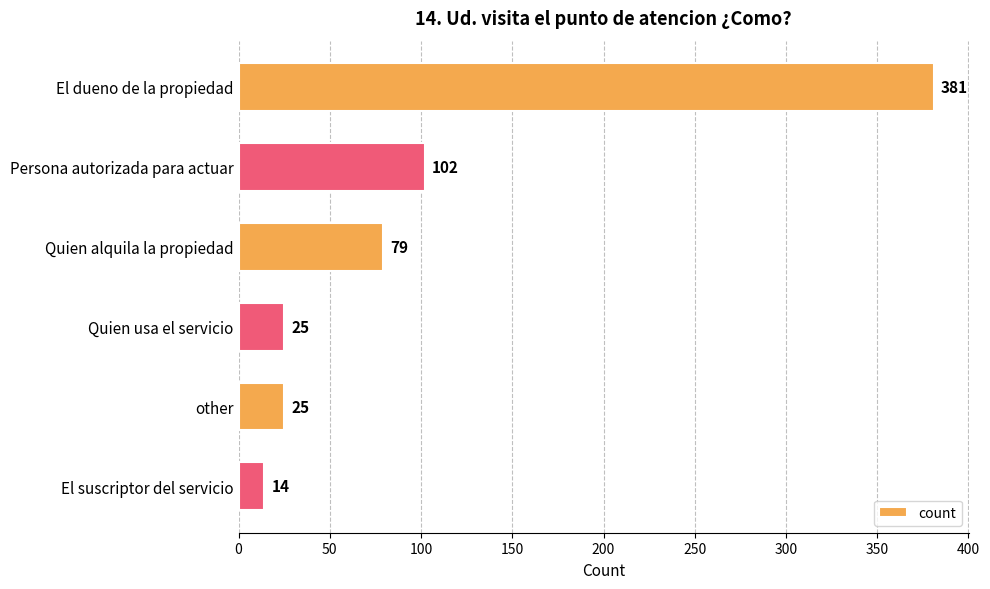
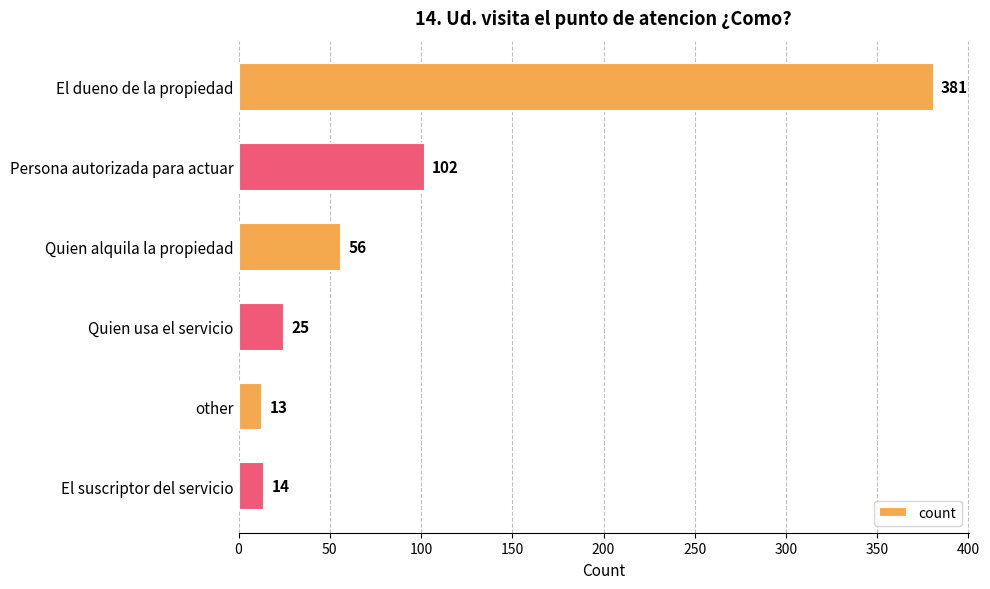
Quien alquila la propiedad: 79 -> 56
other: 25 -> 13
